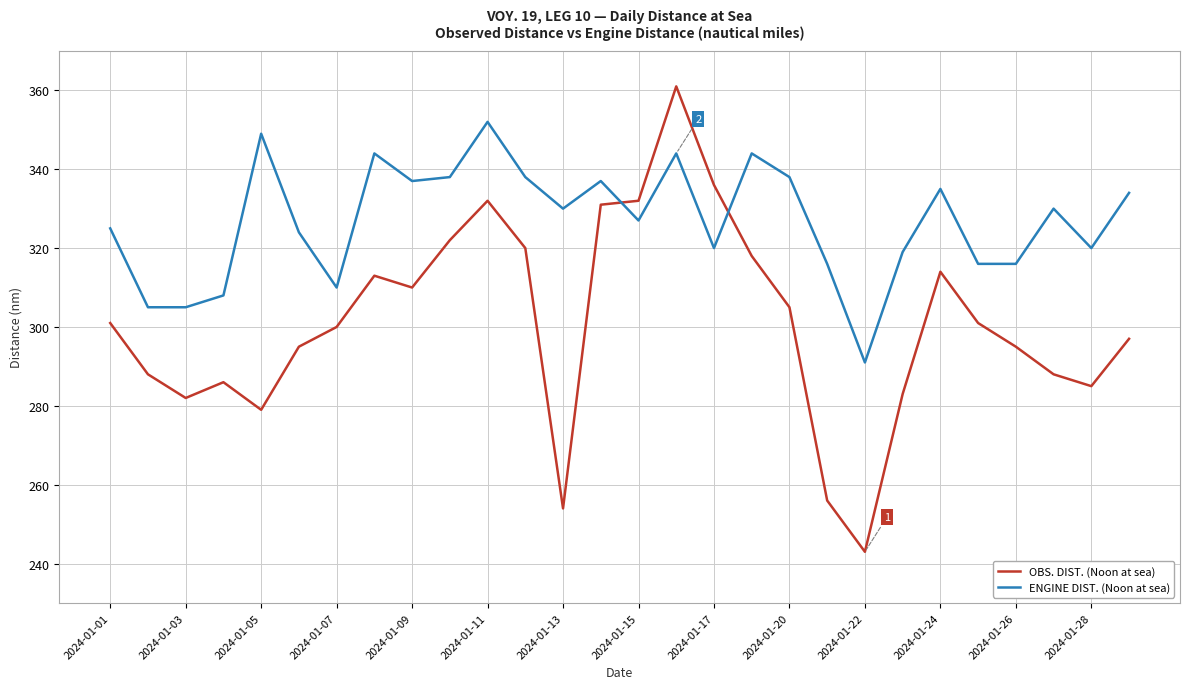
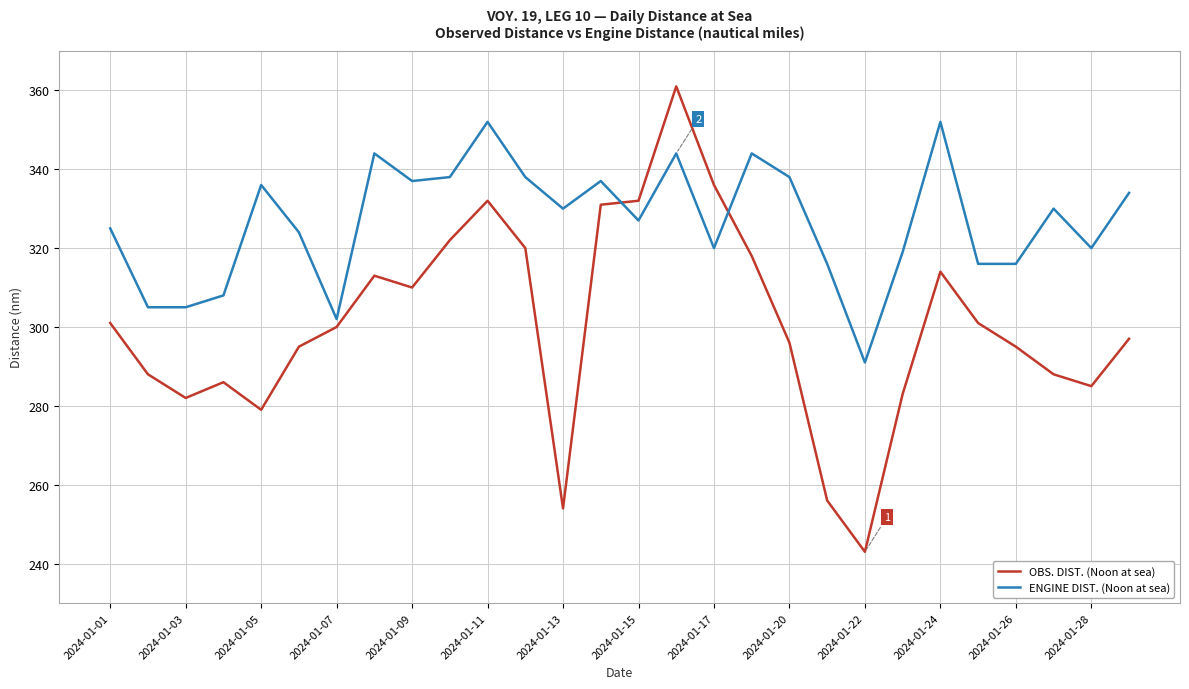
ENGINE DIST. (Noon at sea), 2024-01-05: 349 -> 336
ENGINE DIST. (Noon at sea), 2024-01-07: 310 -> 302
OBS. DIST. (Noon at sea), 2024-01-20: 305 -> 296
ENGINE DIST. (Noon at sea), 2024-01-24: 335 -> 352
